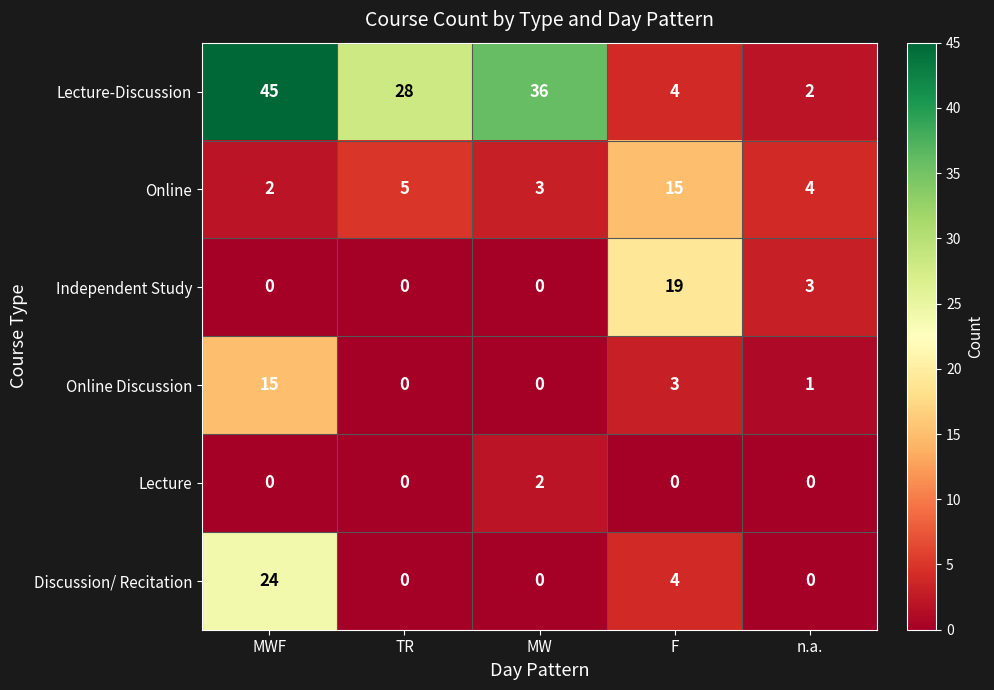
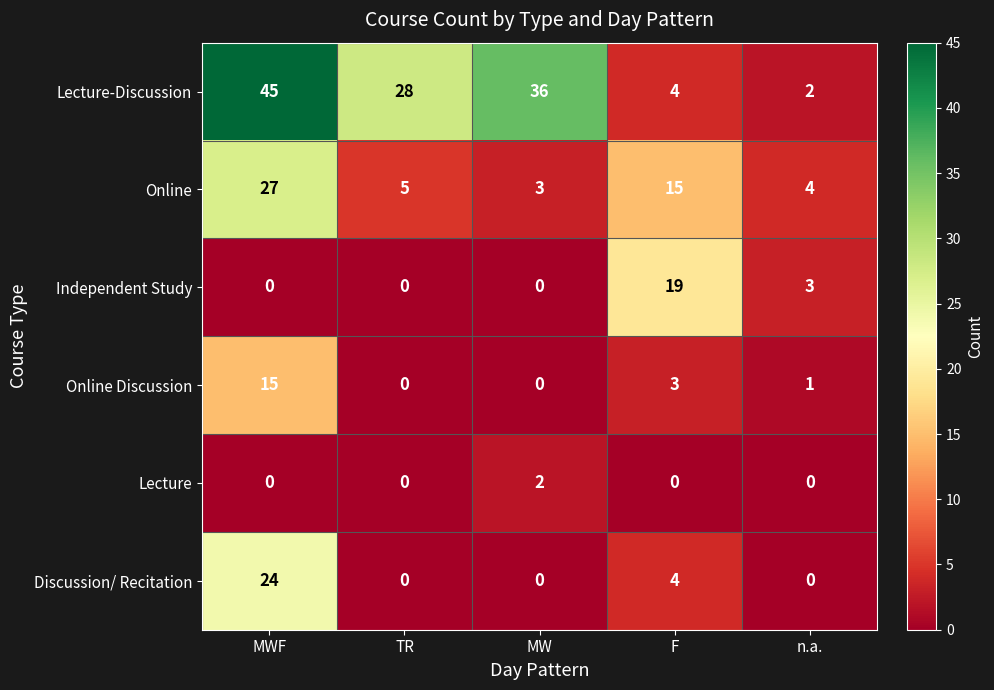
Online, MWF: 2 -> 27
